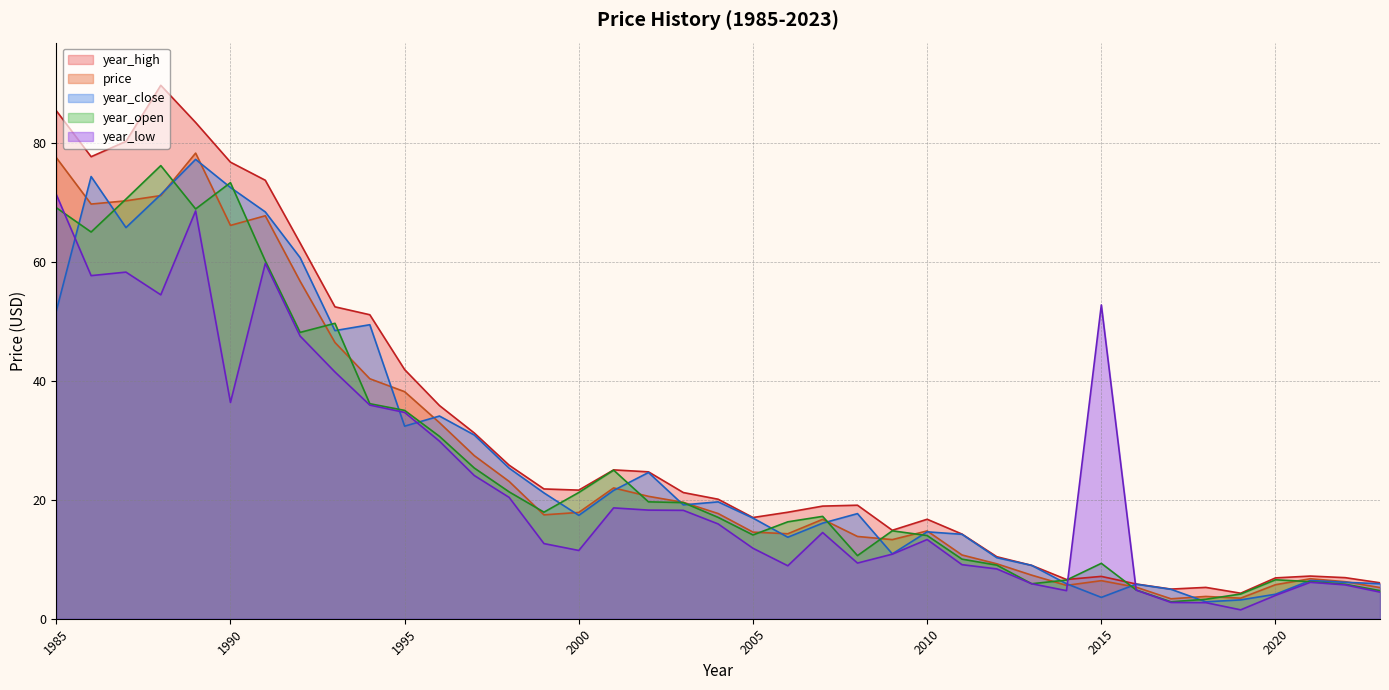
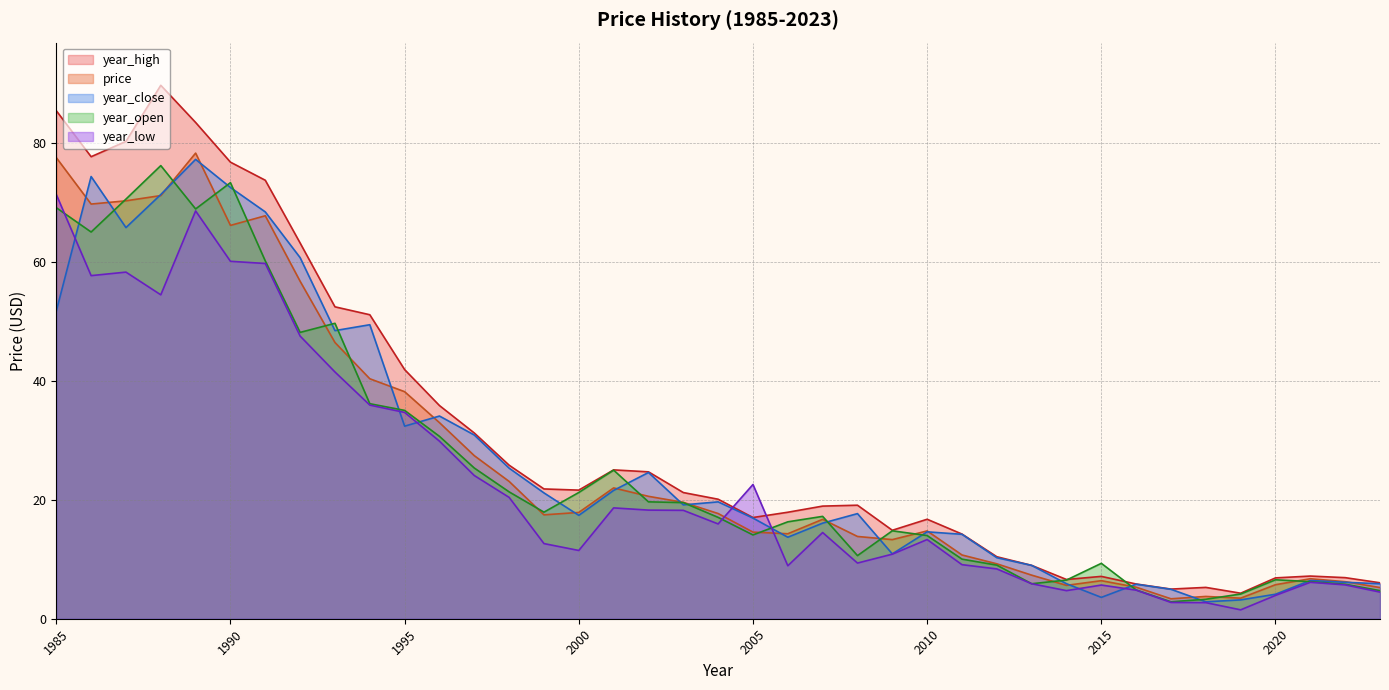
year_low, 1990: 36 -> 60
year_low, 2005: 12 -> 23
year_low, 2015: 53 -> 6
